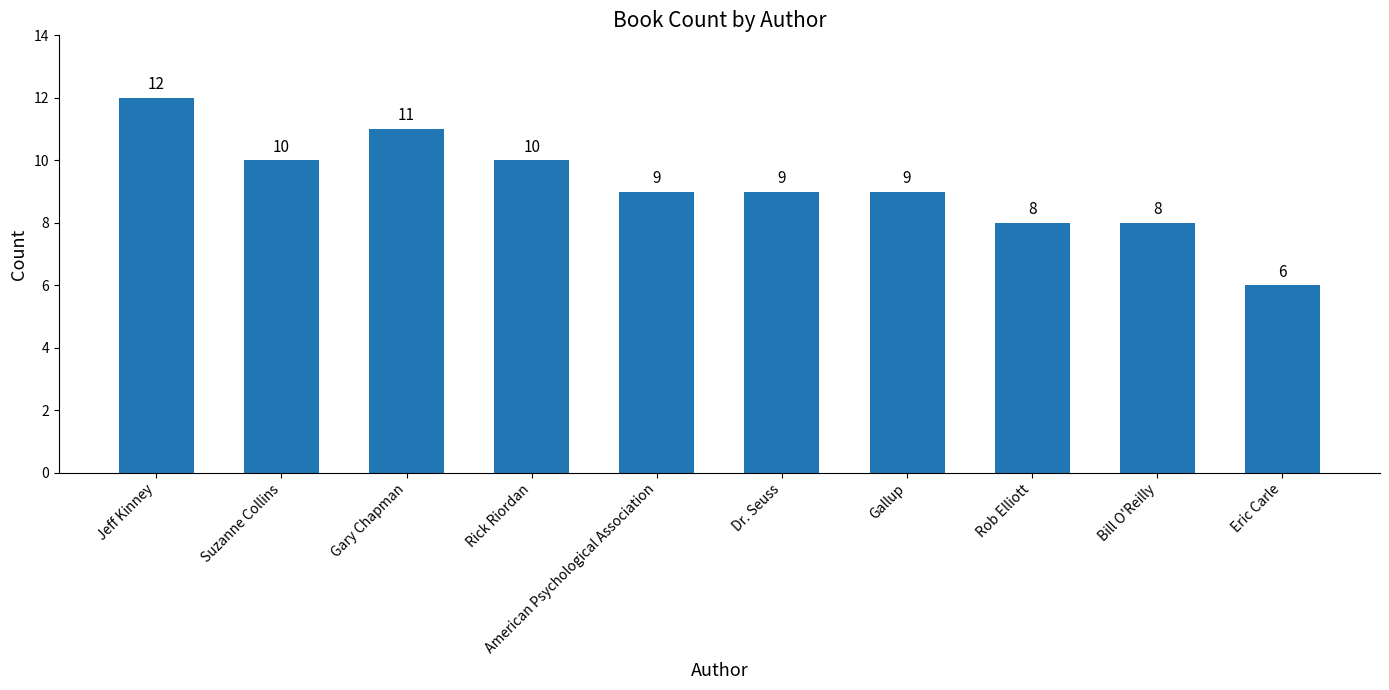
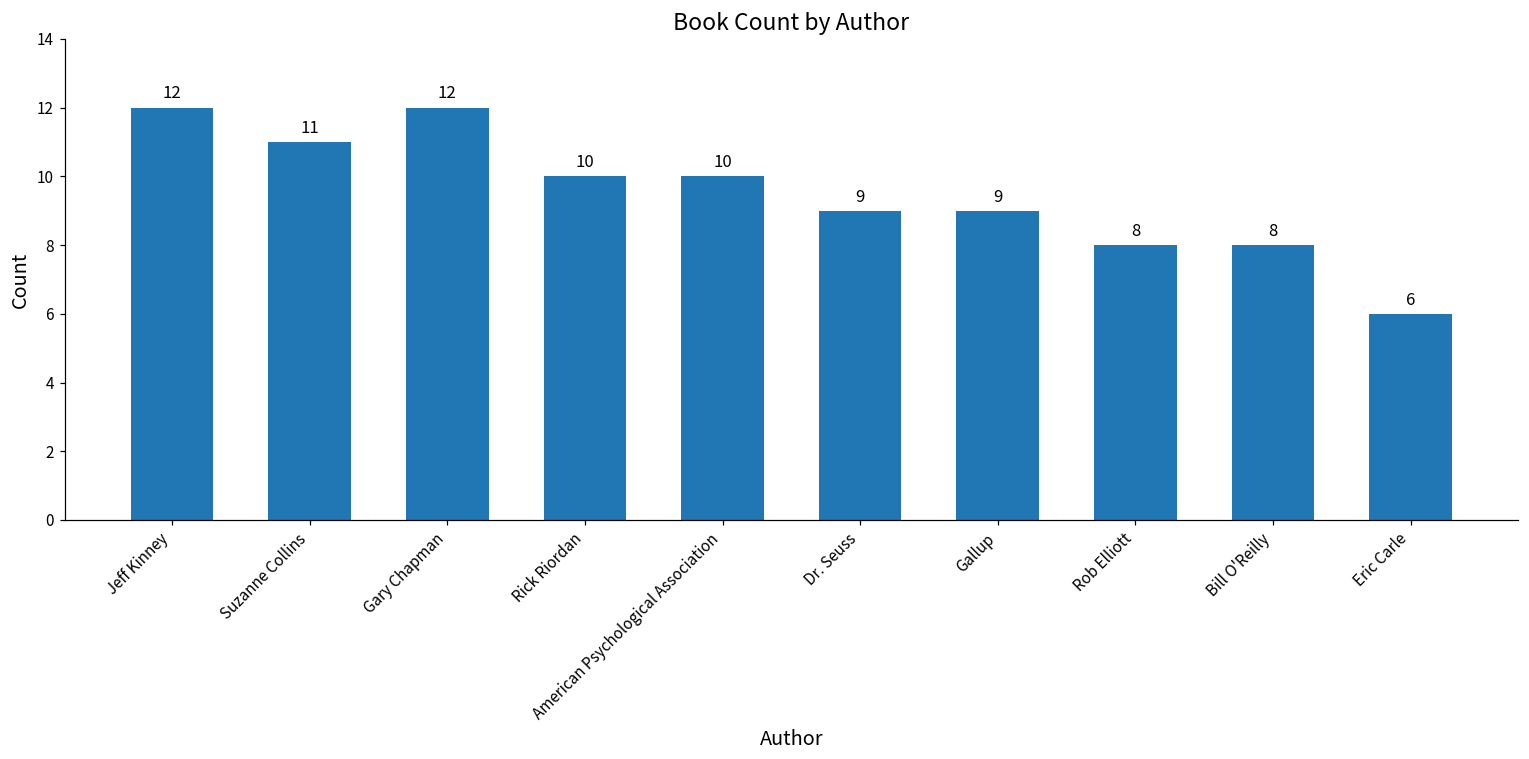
Suzanne Collins: 10 -> 11
Gary Chapman: 11 -> 12
American Psychological Association: 9 -> 10
